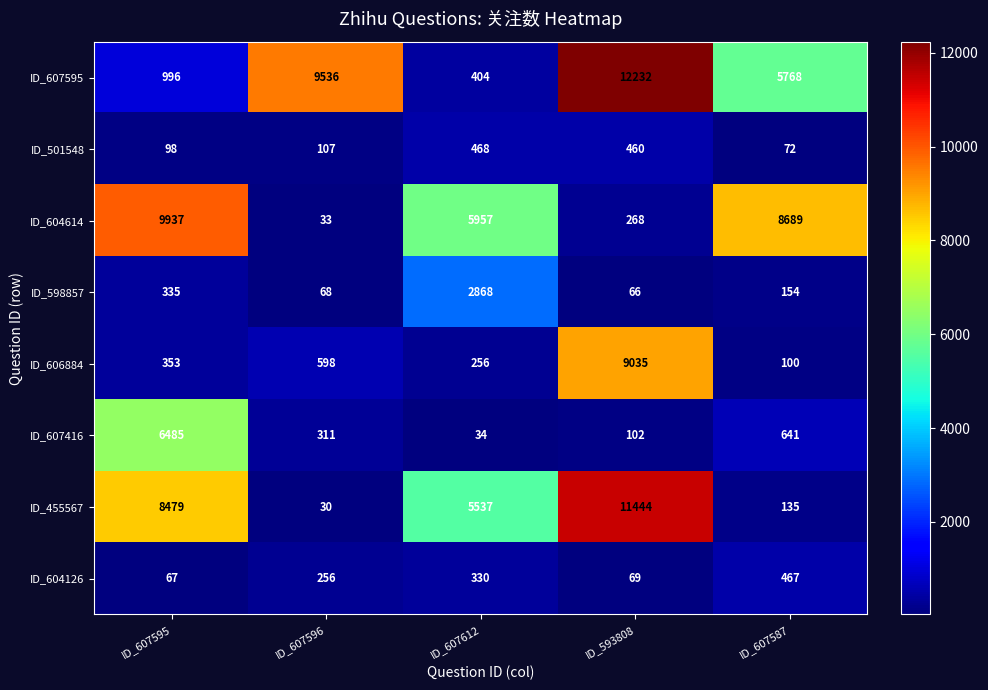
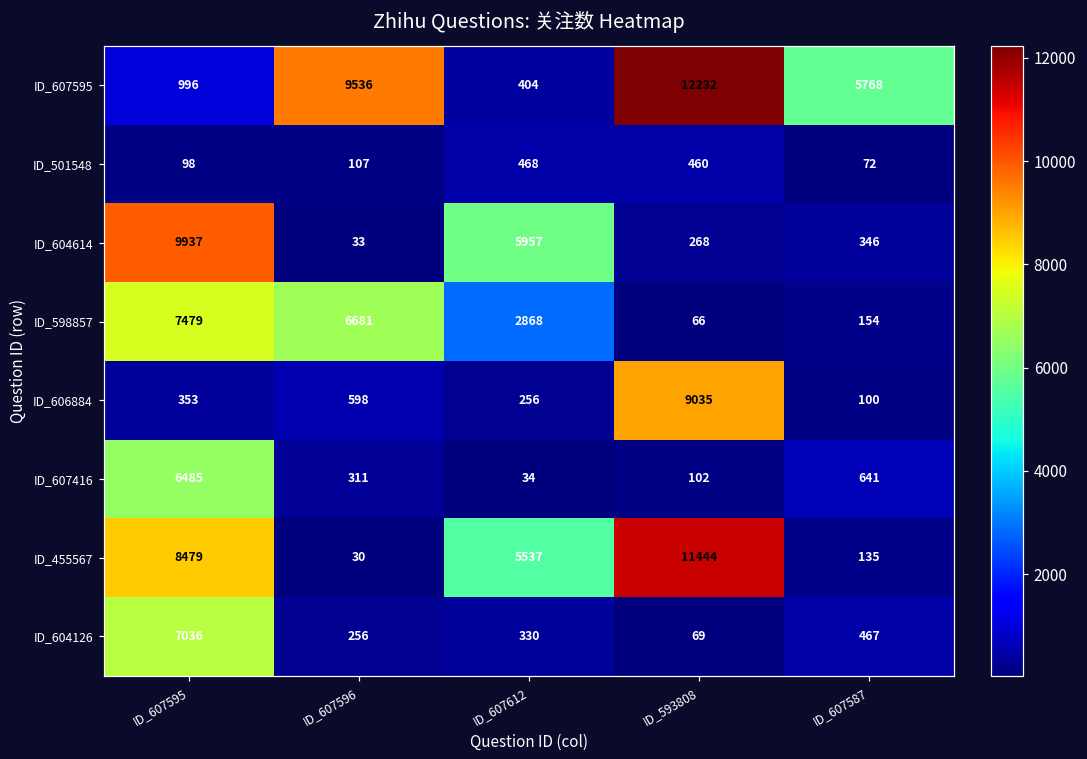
ID_604614, ID_607587: 8689 -> 346
ID_598857, ID_607595: 335 -> 7479
ID_598857, ID_607596: 68 -> 6681
ID_604126, ID_607595: 67 -> 7036
